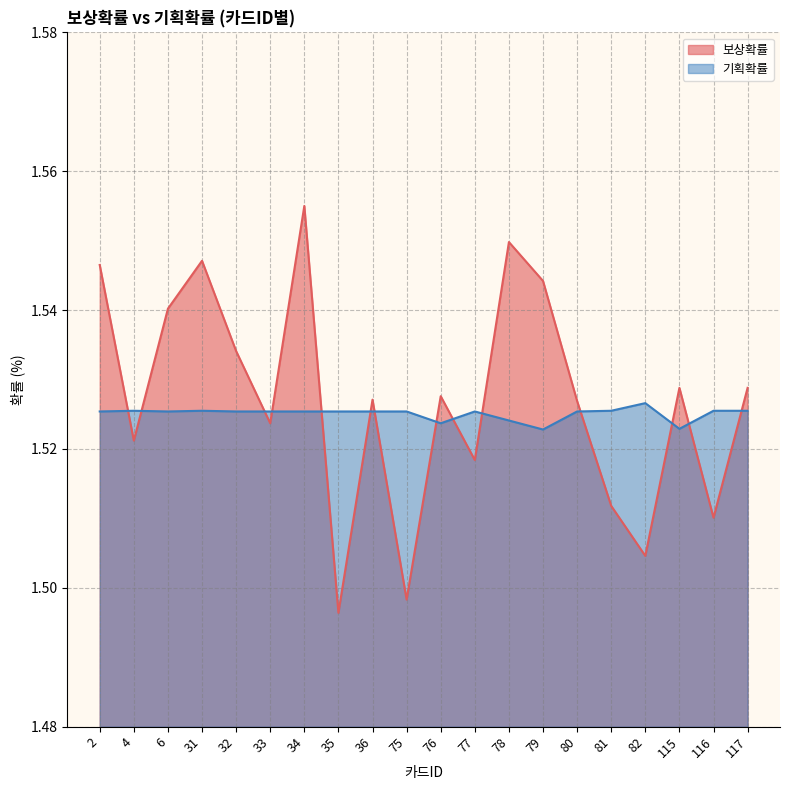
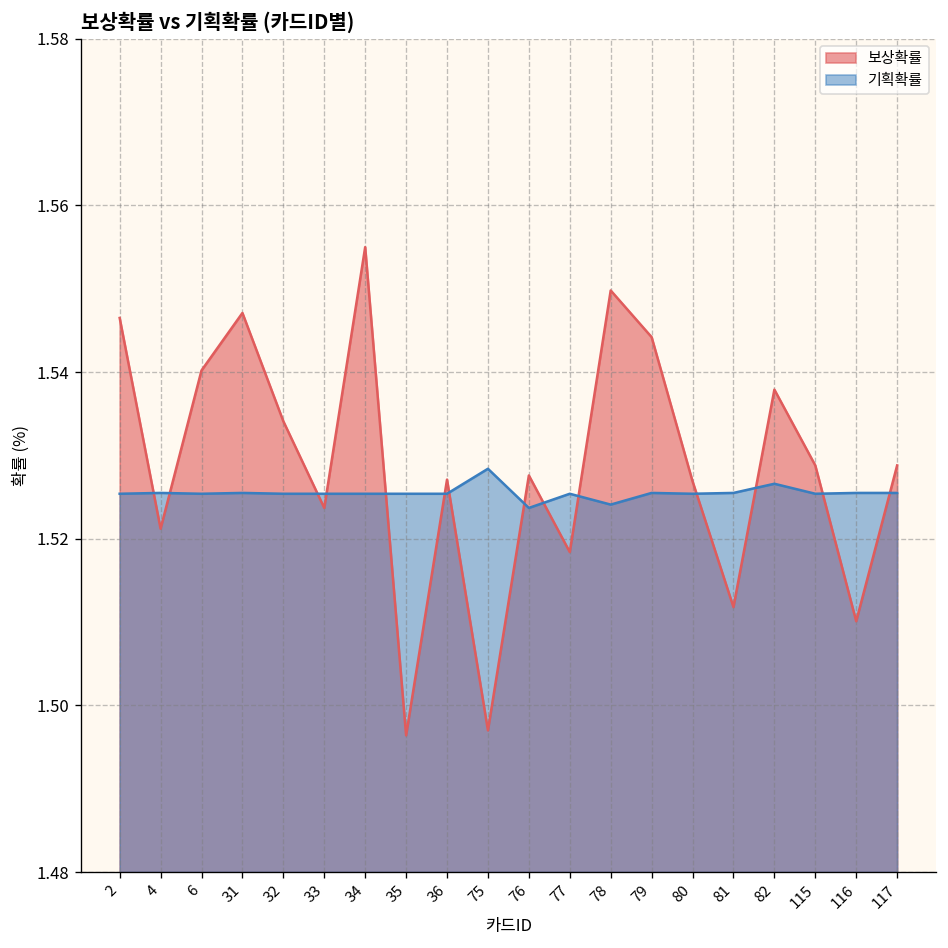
보상확률, 75: 1.498 -> 1.497
기획확률, 75: 1.525 -> 1.528
기획확률, 79: 1.523 -> 1.526
보상확률, 82: 1.505 -> 1.538
기획확률, 115: 1.523 -> 1.525
